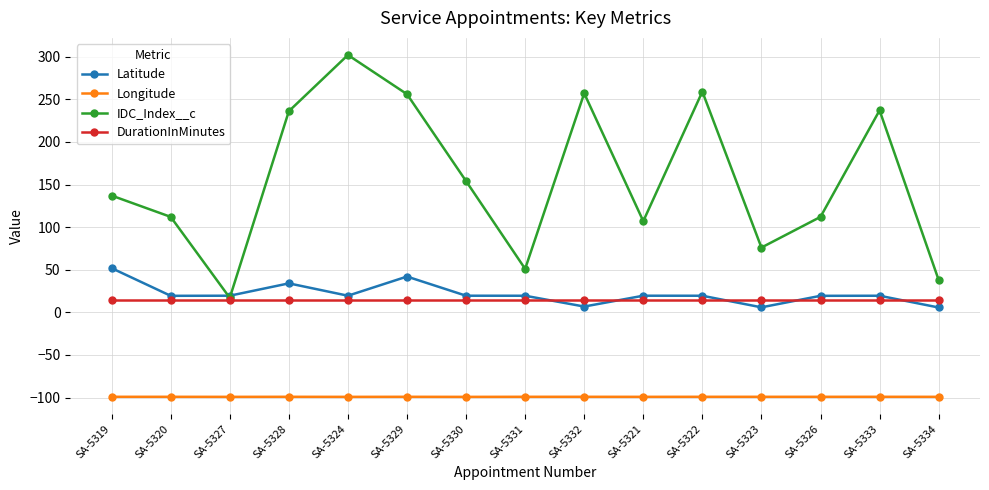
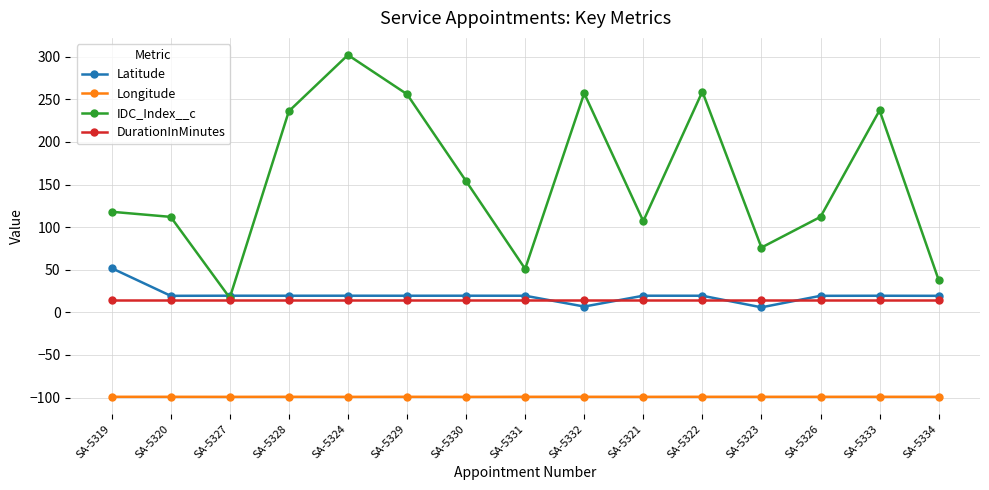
IDC_Index__c, SA-5319: 140 -> 120
Latitude, SA-5328: 30 -> 20
Latitude, SA-5329: 40 -> 20
Latitude, SA-5334: 10 -> 20
